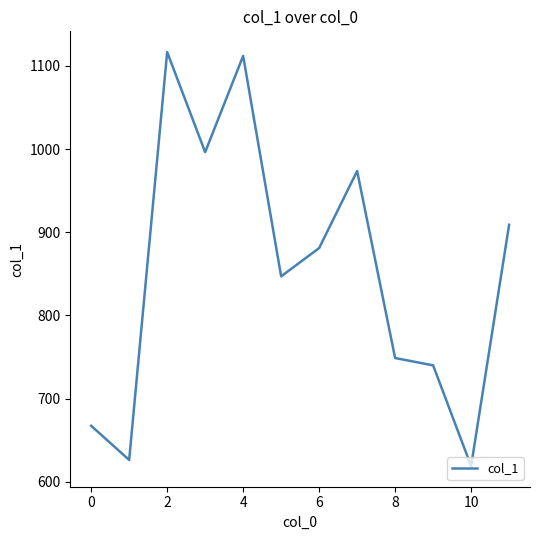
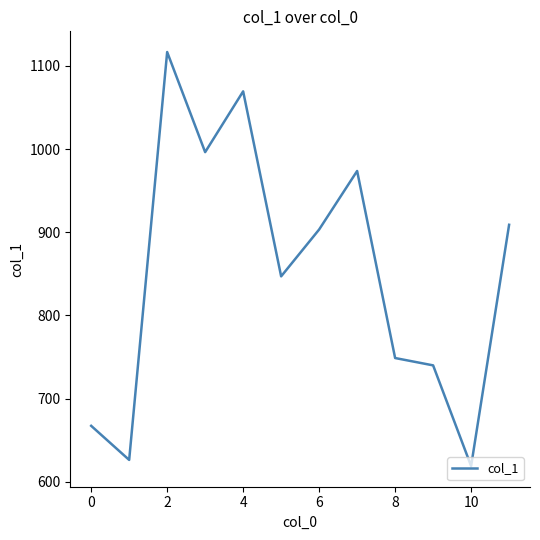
4: 1110 -> 1070
6: 880 -> 900
